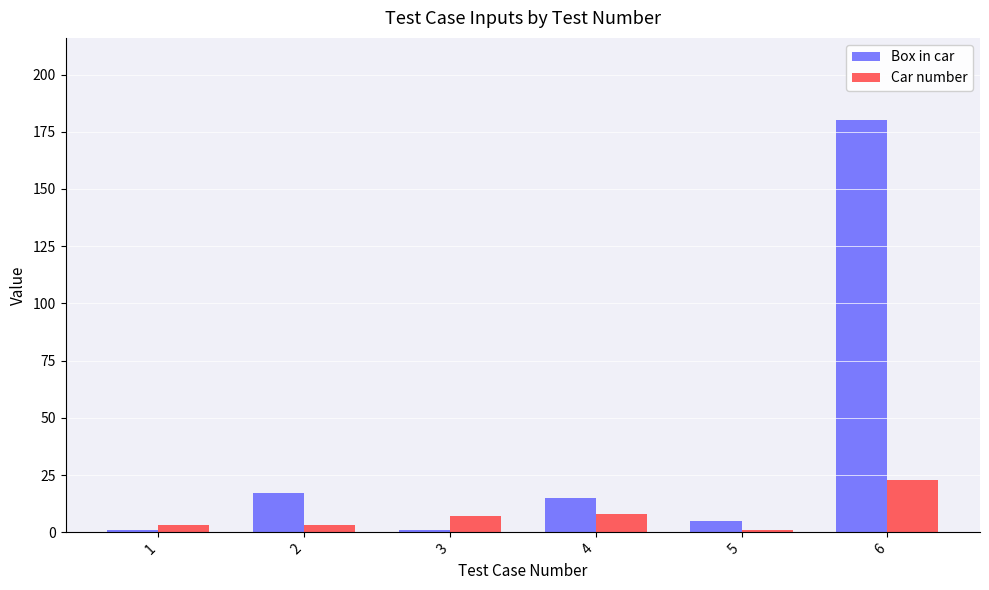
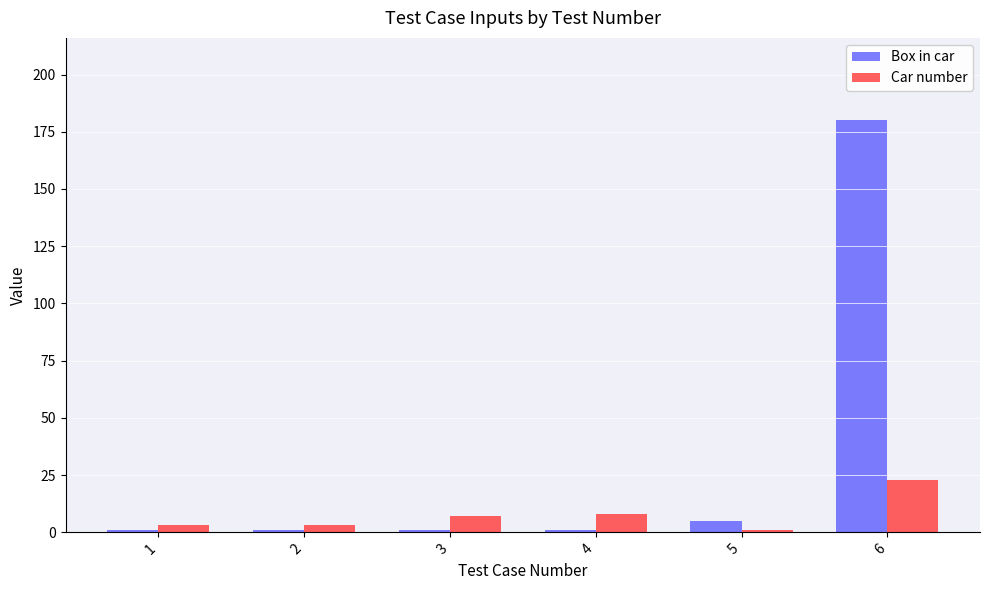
Box in car, 2: 17 -> 1
Box in car, 4: 15 -> 1
